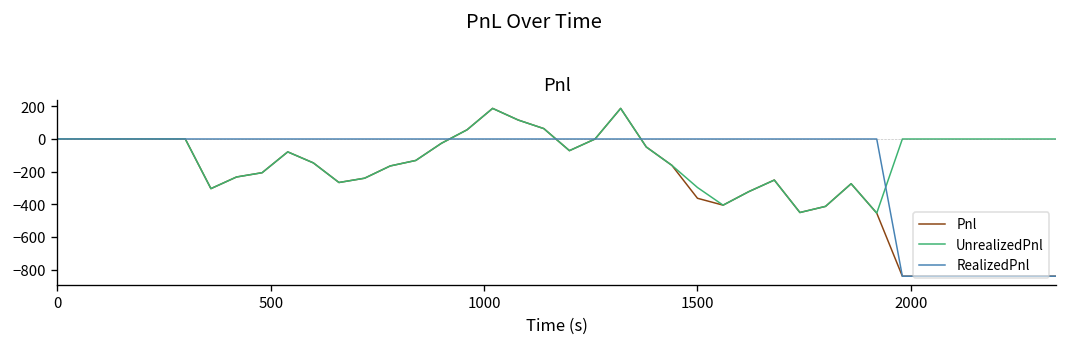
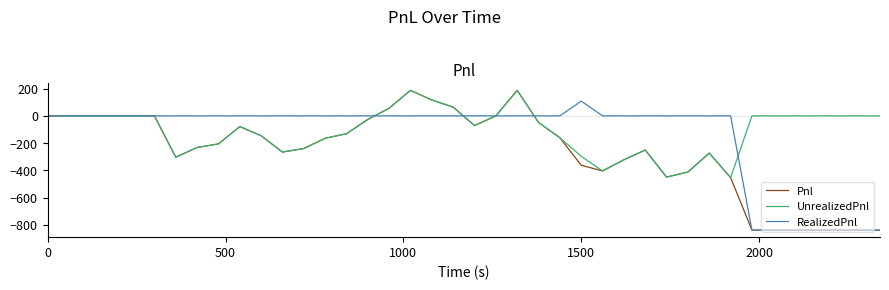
RealizedPnl, 1500: 0 -> 110
